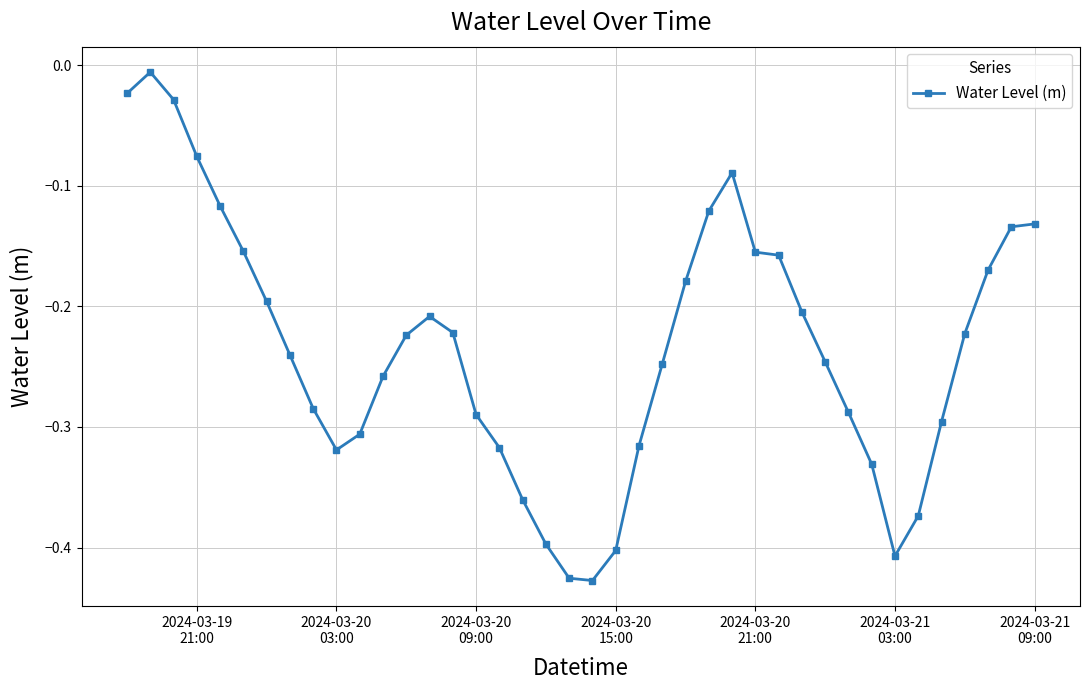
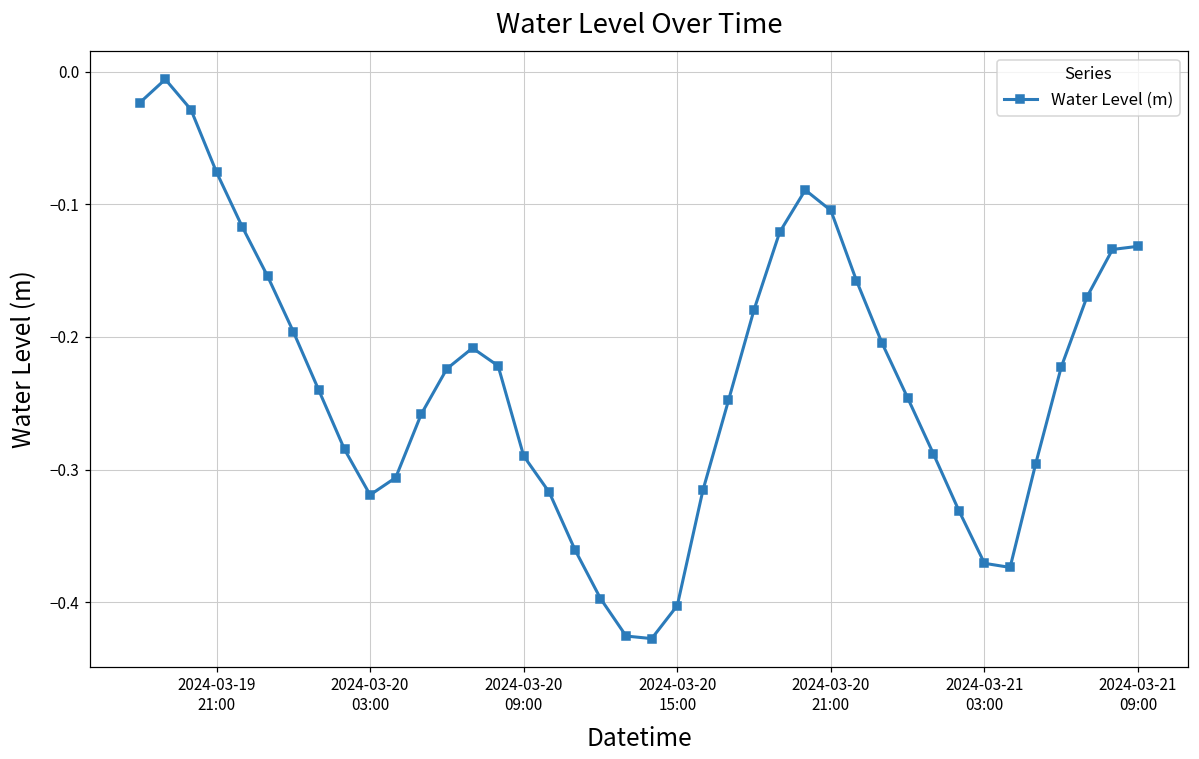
2024-03-20 21:00: -0.155 -> -0.105
2024-03-21 03:00: -0.407 -> -0.371
